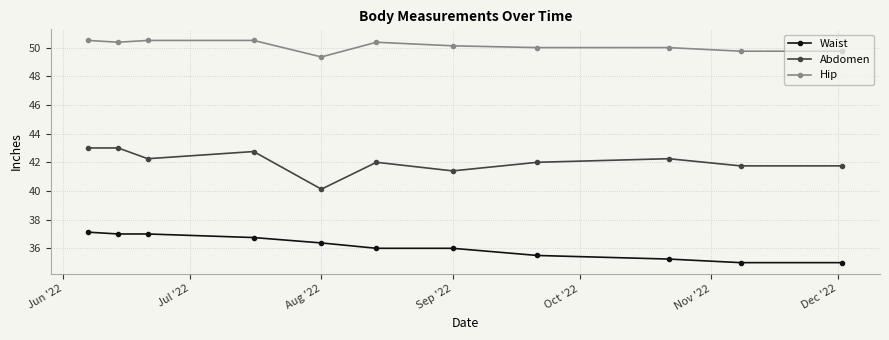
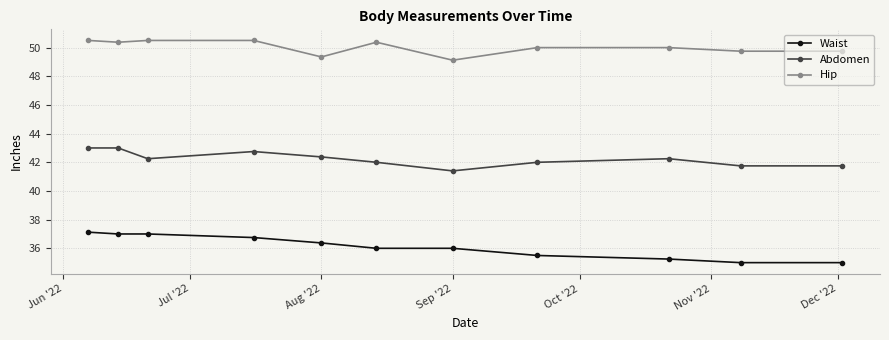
Abdomen, Aug '22: 40.1 -> 42.4
Hip, Sep '22: 50.1 -> 49.1
